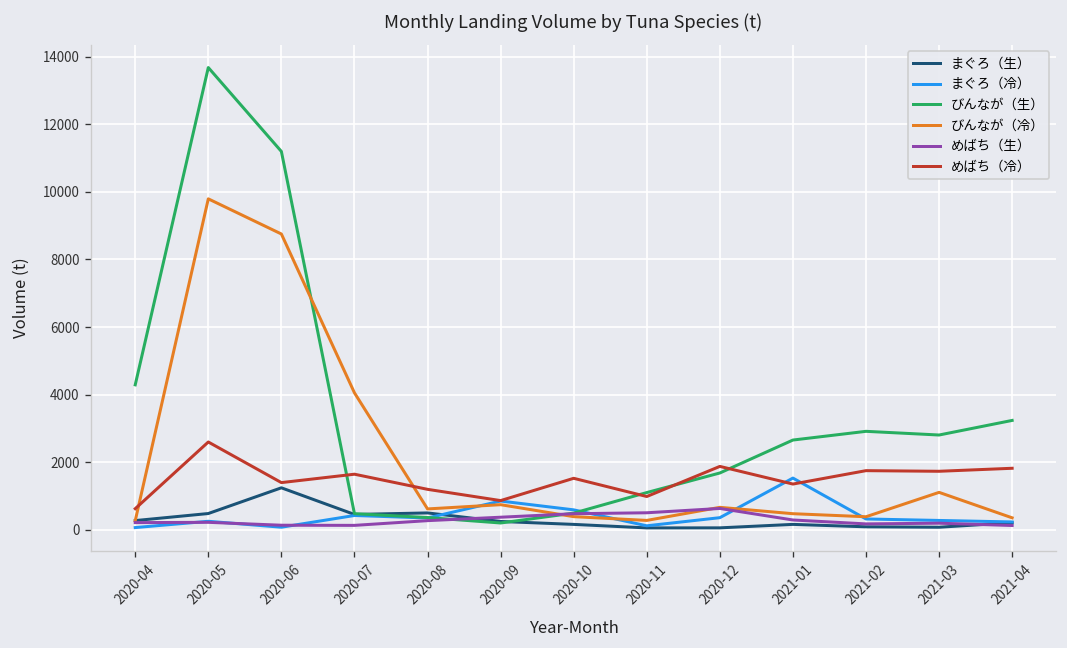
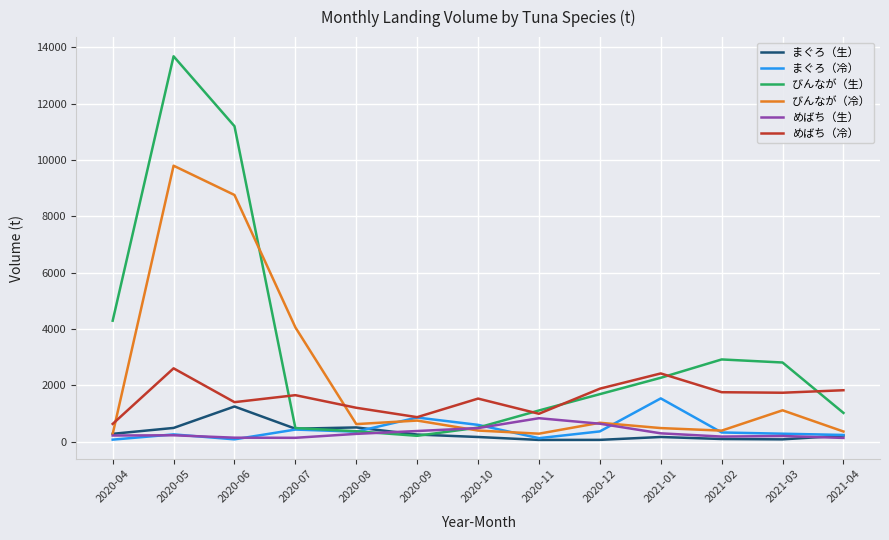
めばち（生）, 2020-11: 500 -> 800
びんなが（生）, 2021-01: 2700 -> 2300
めばち（冷）, 2021-01: 1400 -> 2400
びんなが（生）, 2021-04: 3200 -> 1000
